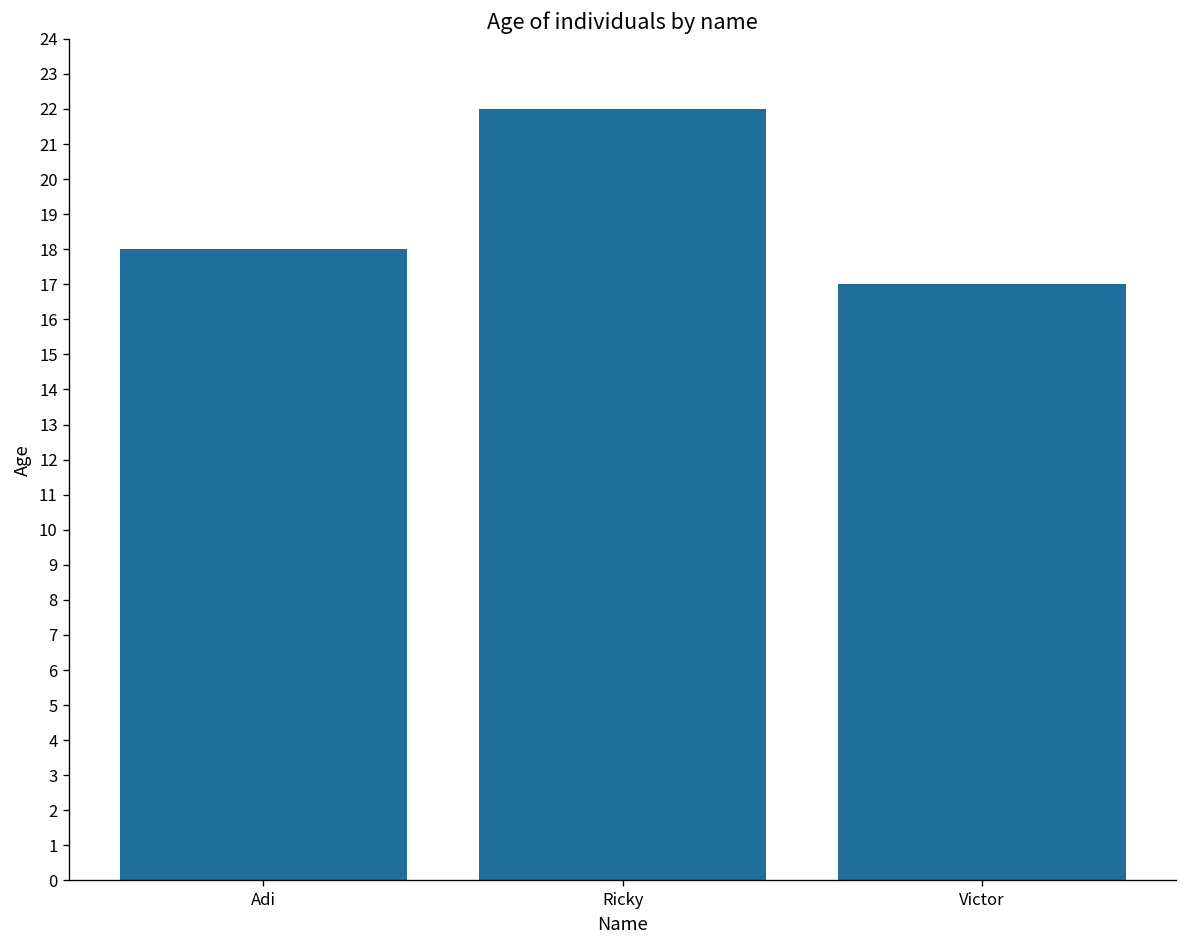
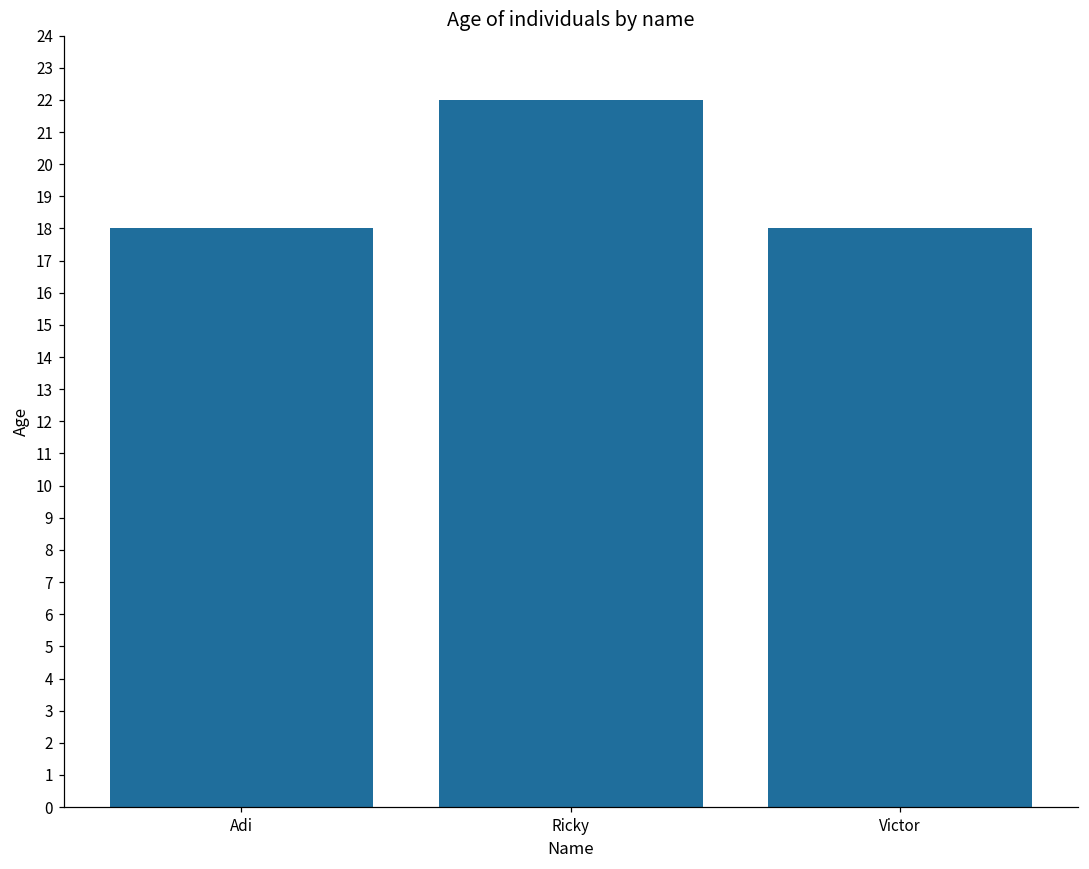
Victor: 17 -> 18
